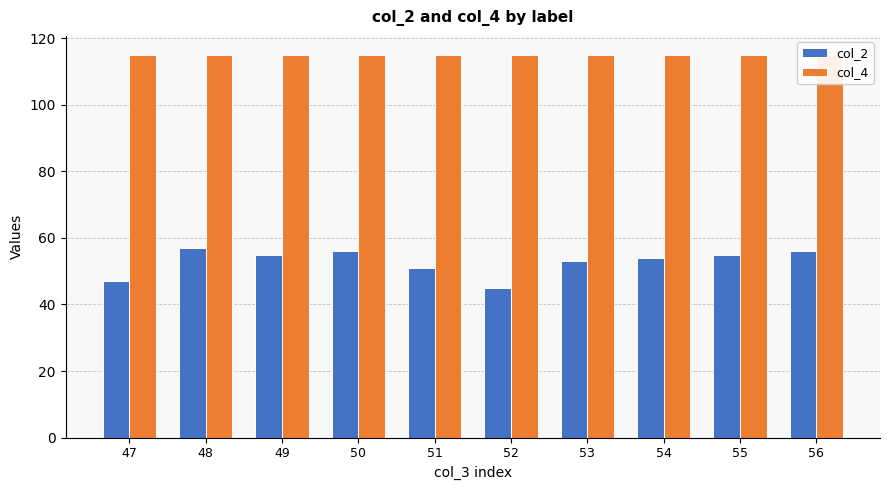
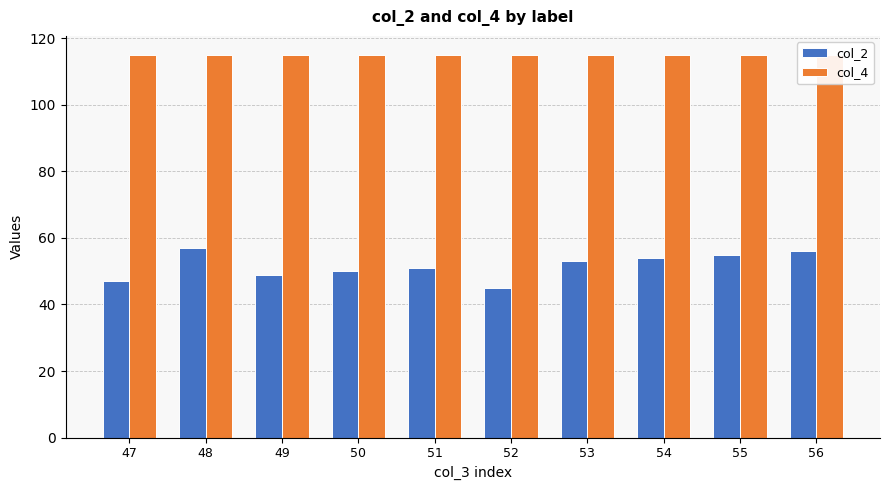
col_2, 49: 55 -> 49
col_2, 50: 56 -> 50
